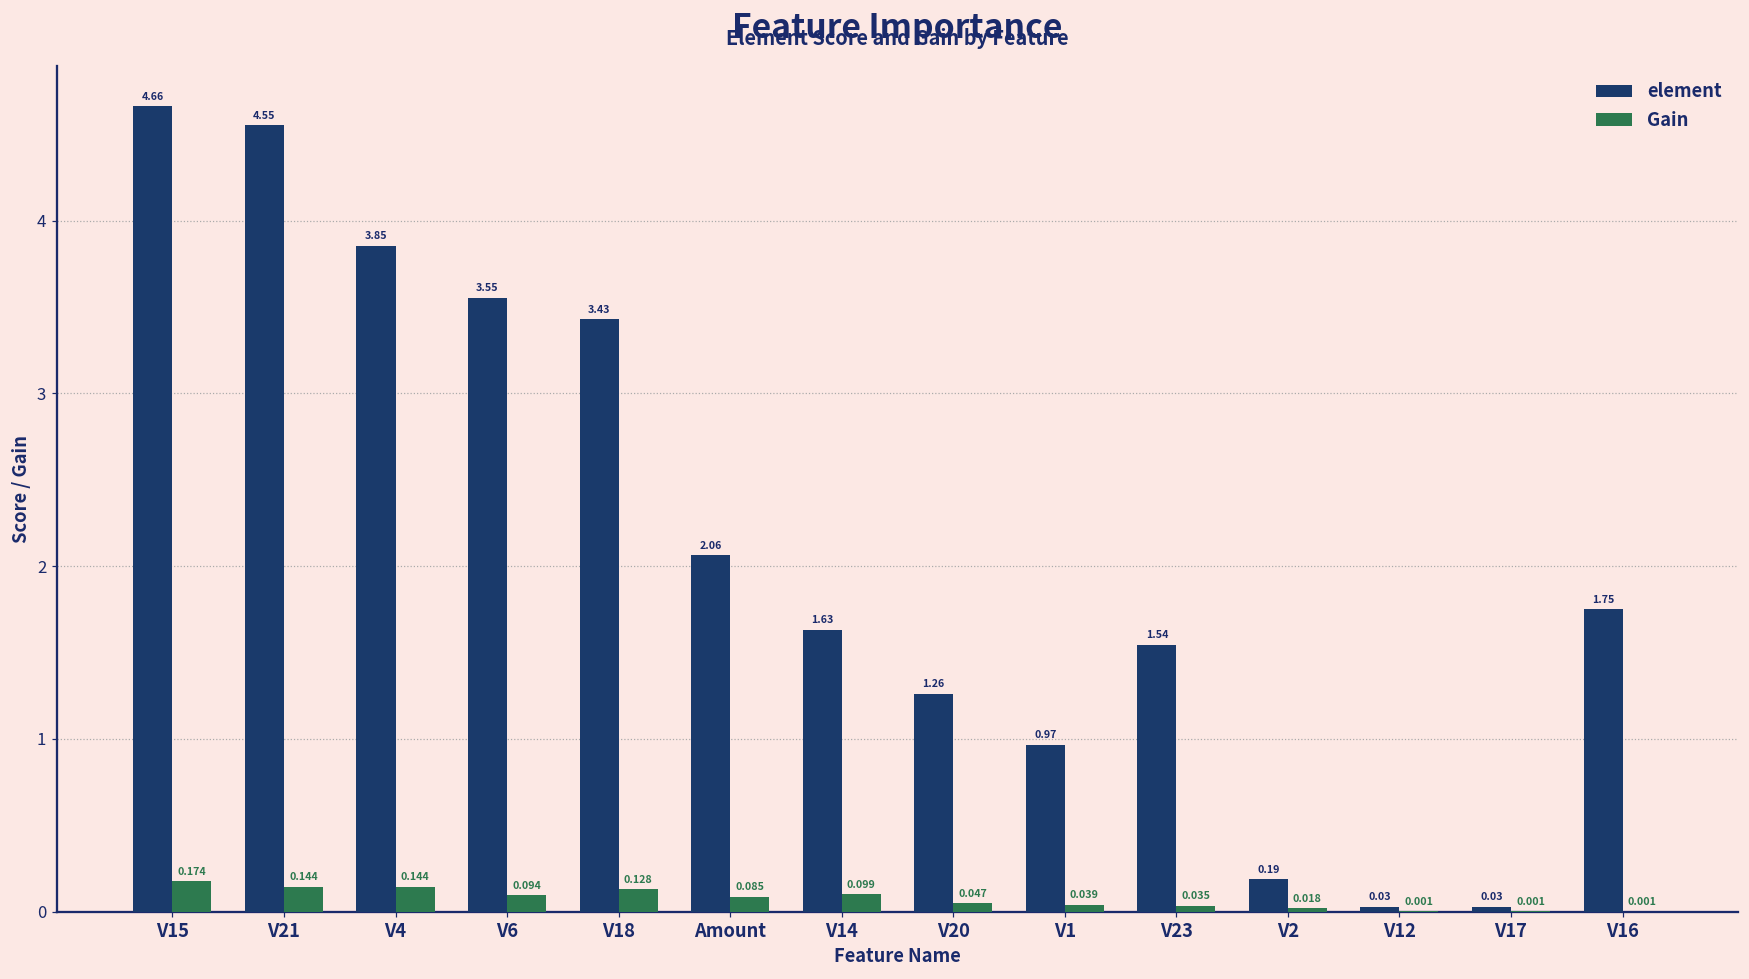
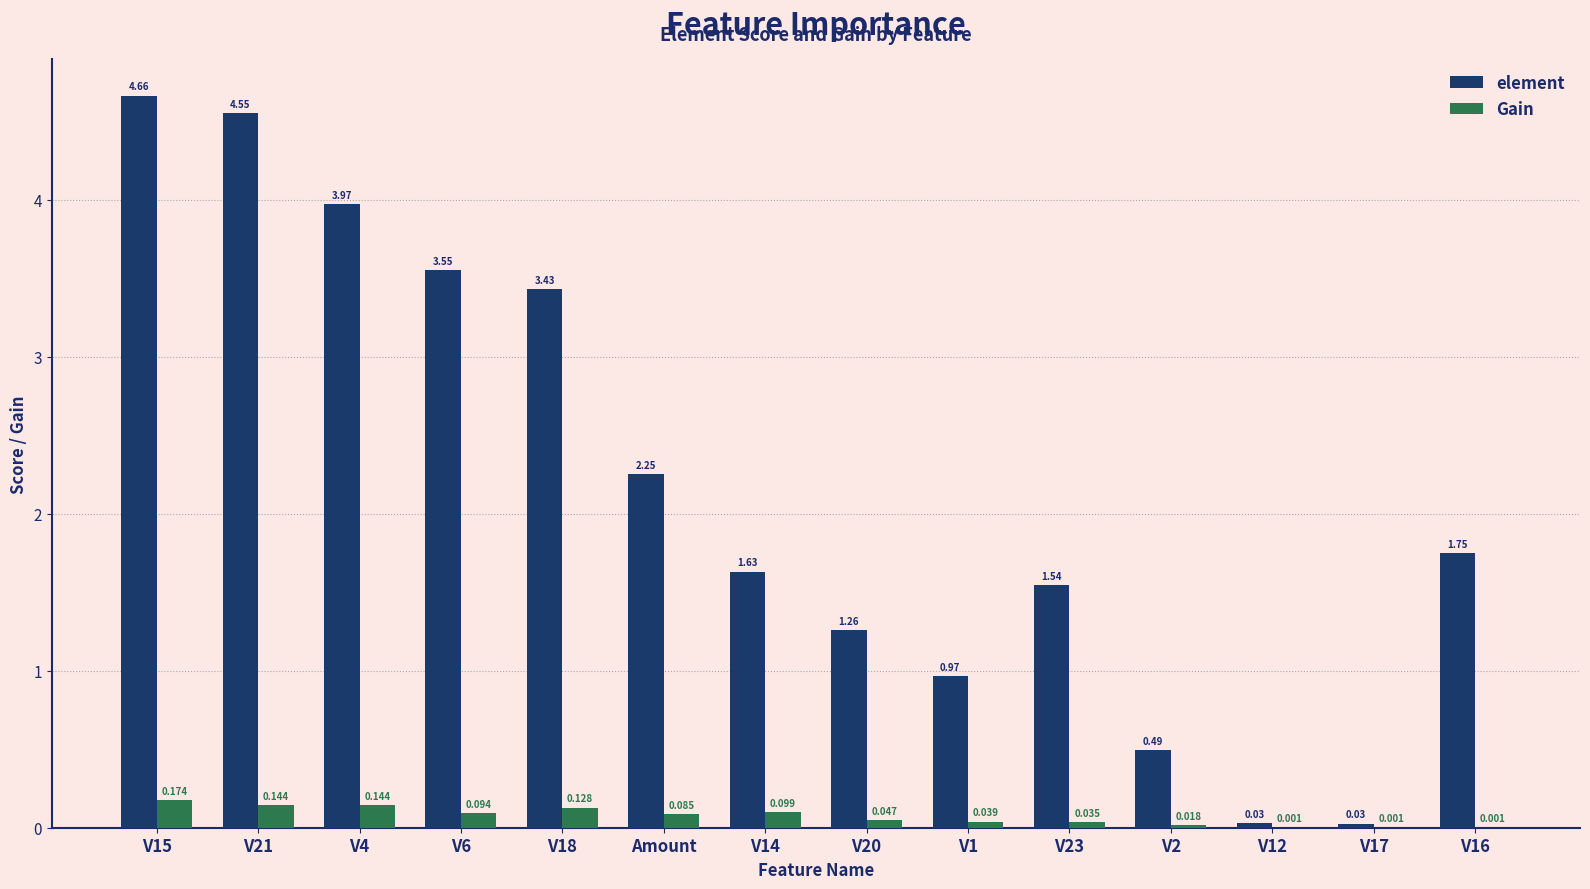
element, V4: 3.85 -> 3.97
element, Amount: 2.06 -> 2.25
element, V2: 0.19 -> 0.49
